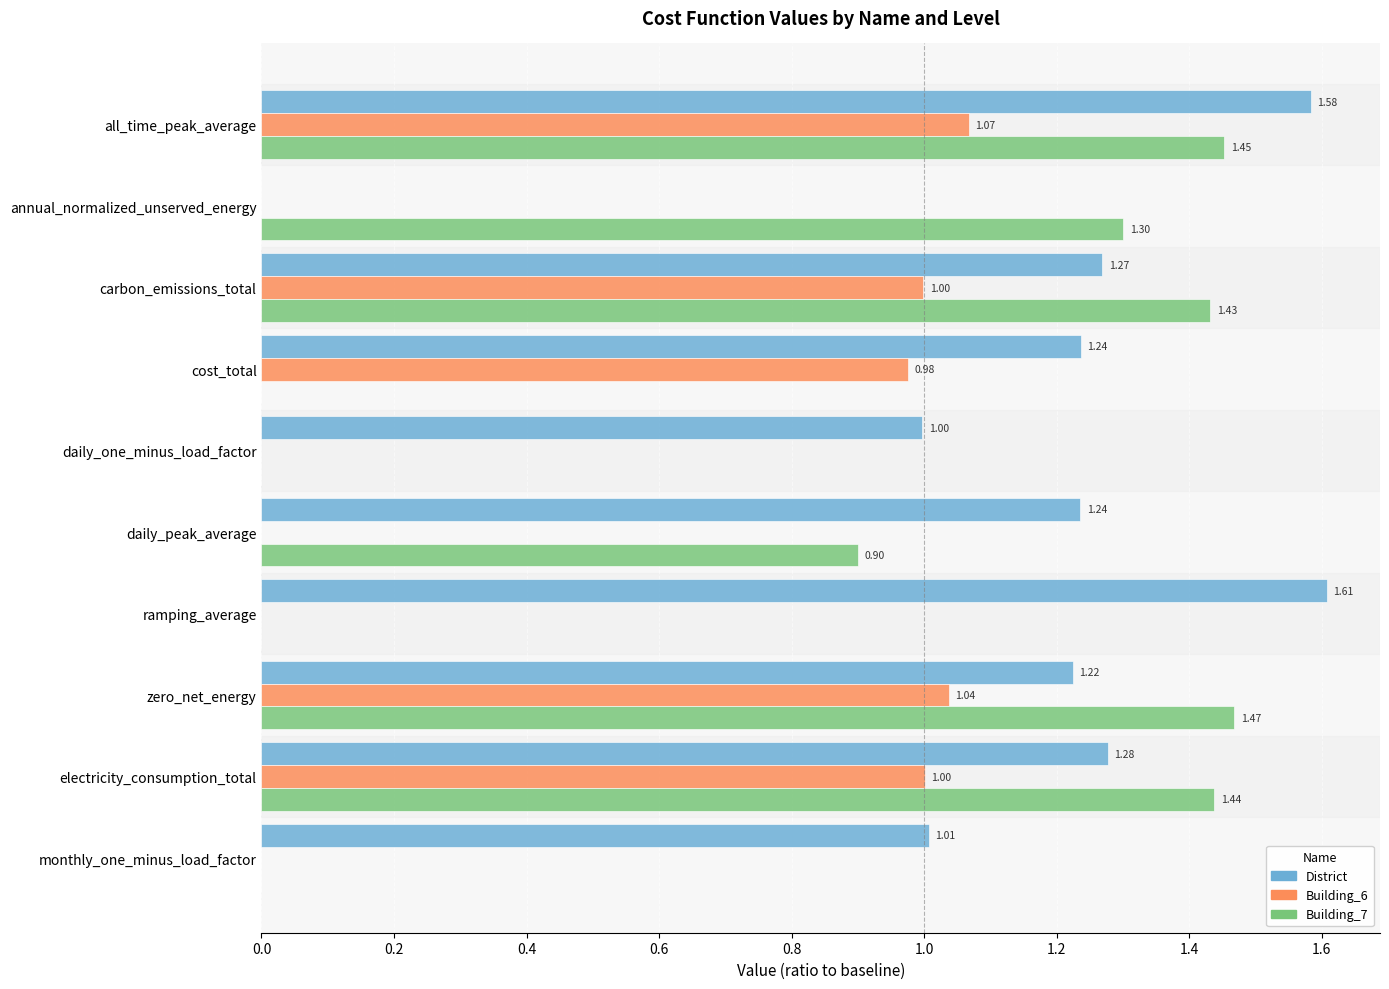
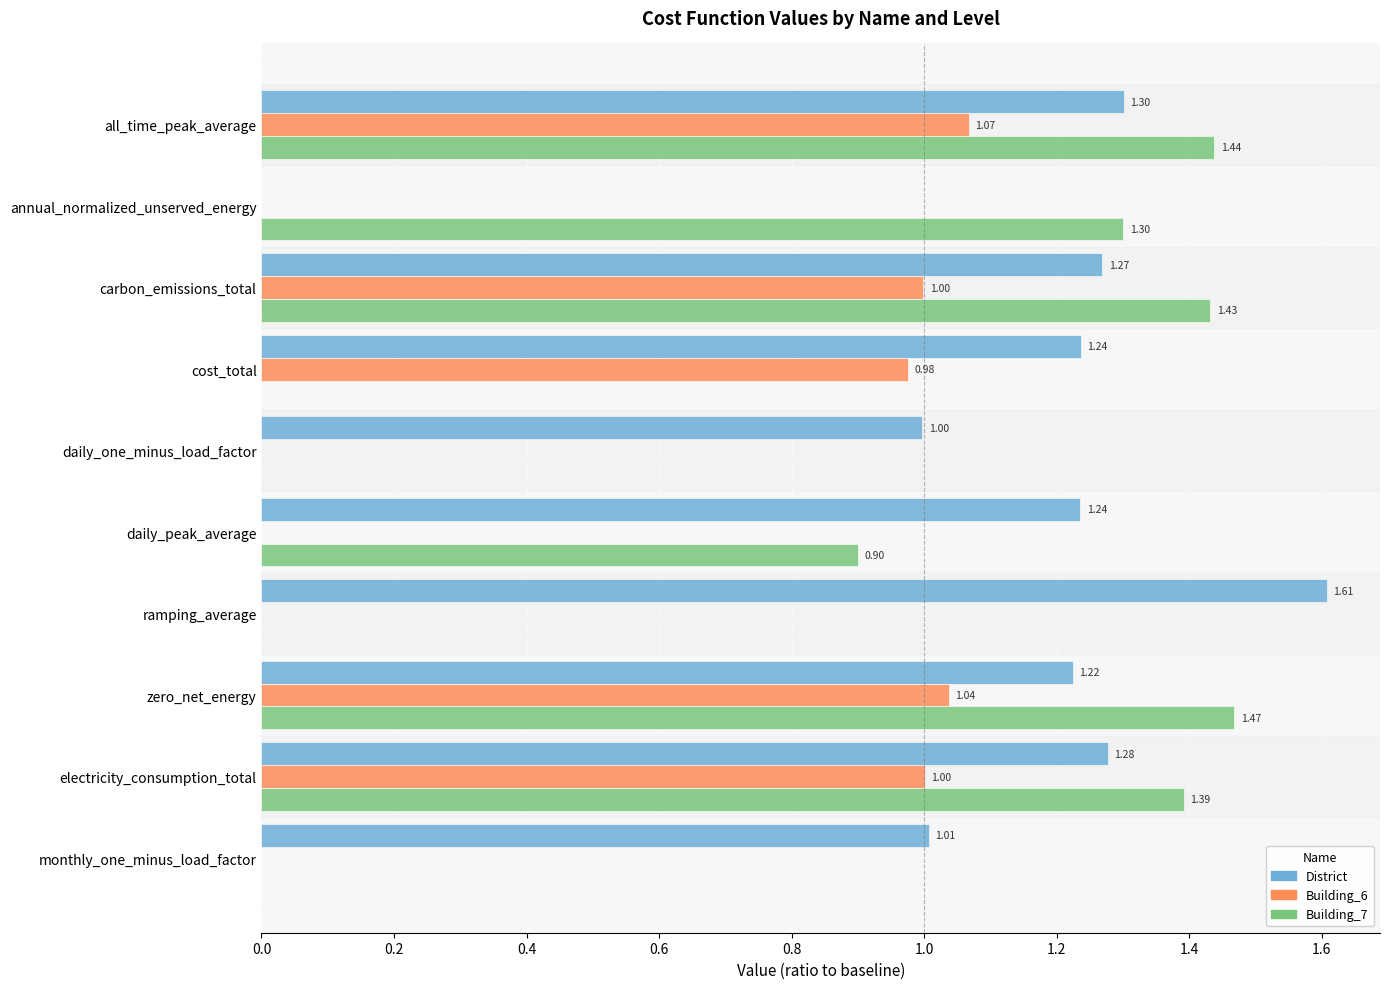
District, all_time_peak_average: 1.58 -> 1.30
Building_7, all_time_peak_average: 1.45 -> 1.44
Building_7, electricity_consumption_total: 1.44 -> 1.39
